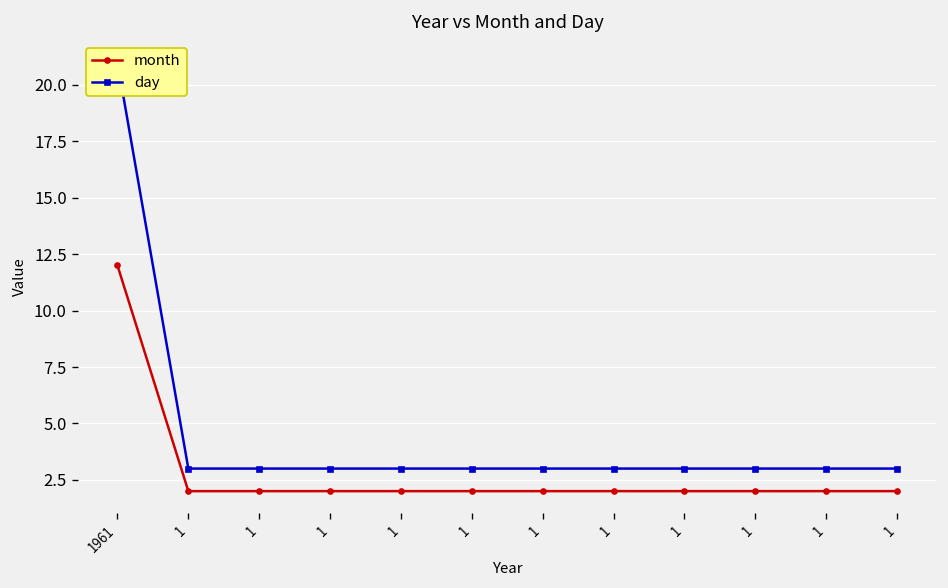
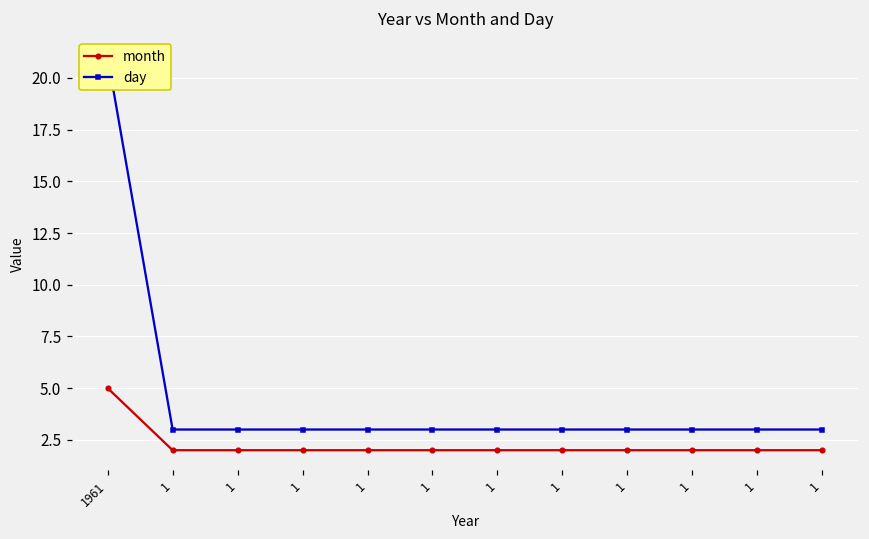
month, 1961: 12 -> 5
